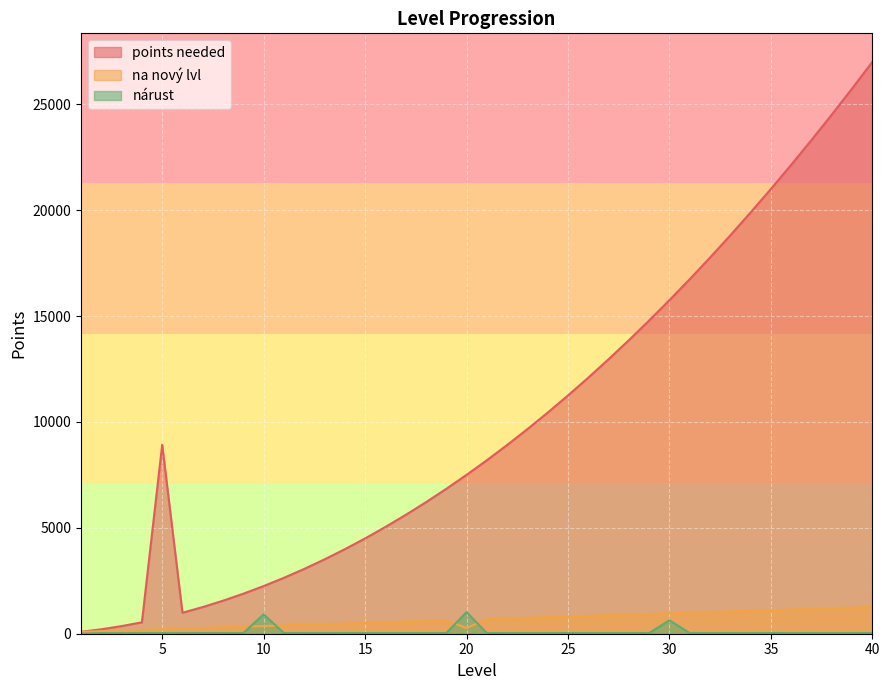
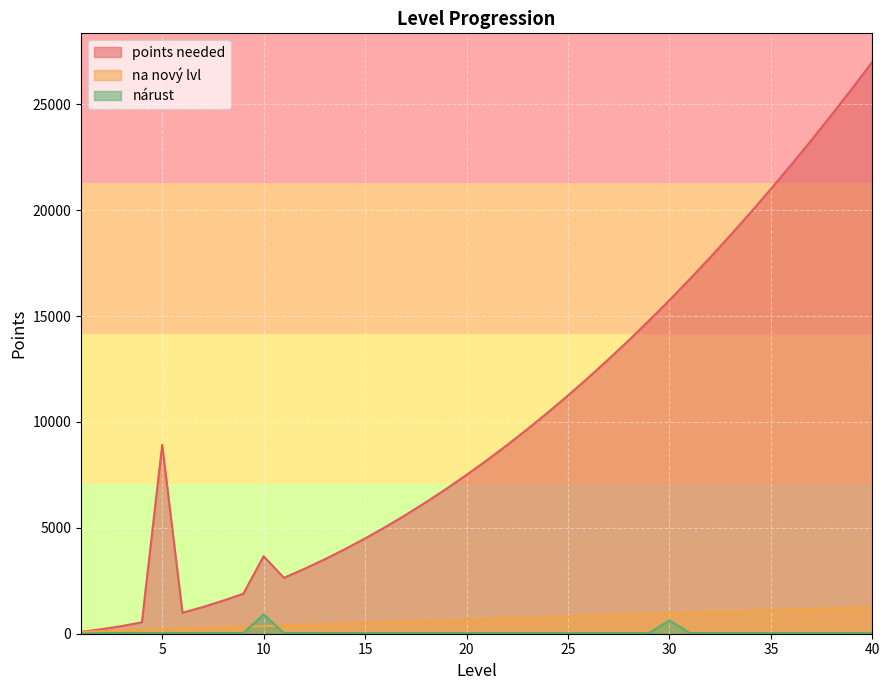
points needed, 10: 2300 -> 3700
na nový lvl, 20: 300 -> 700
nárust, 20: 1000 -> 0
